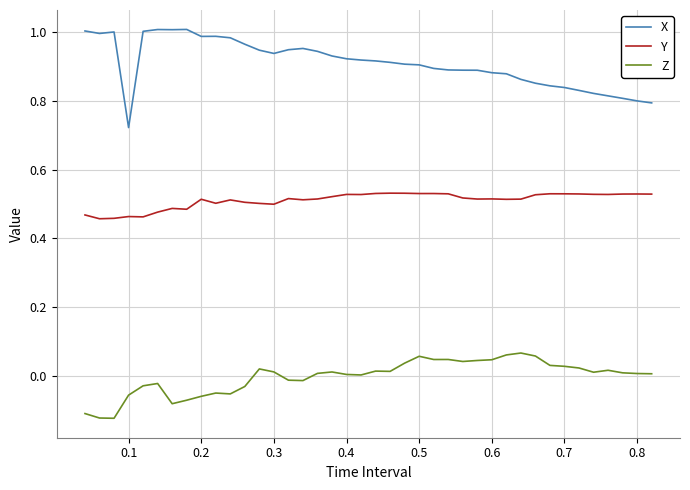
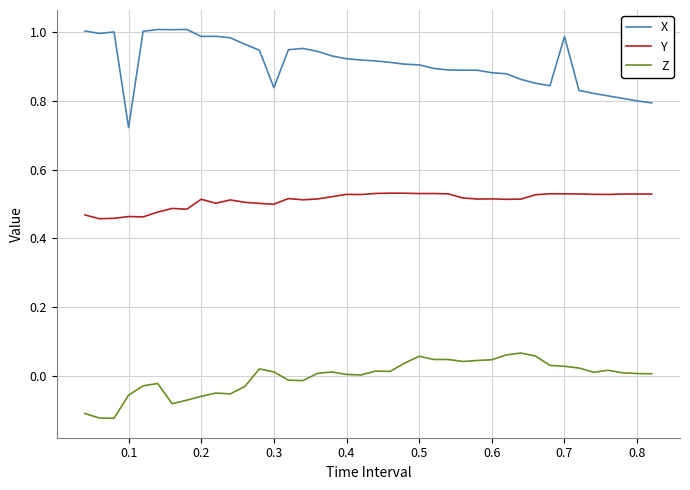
X, 0.3: 0.94 -> 0.84
X, 0.7: 0.84 -> 0.99
